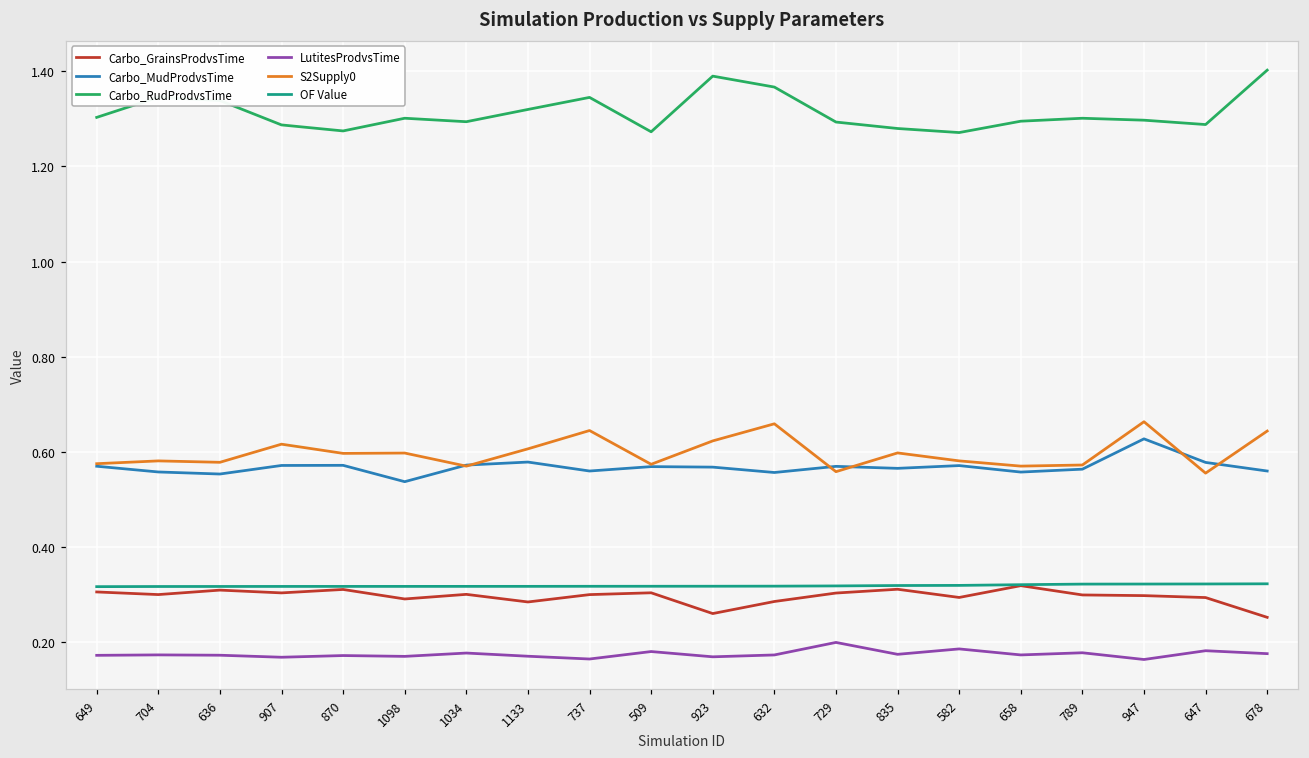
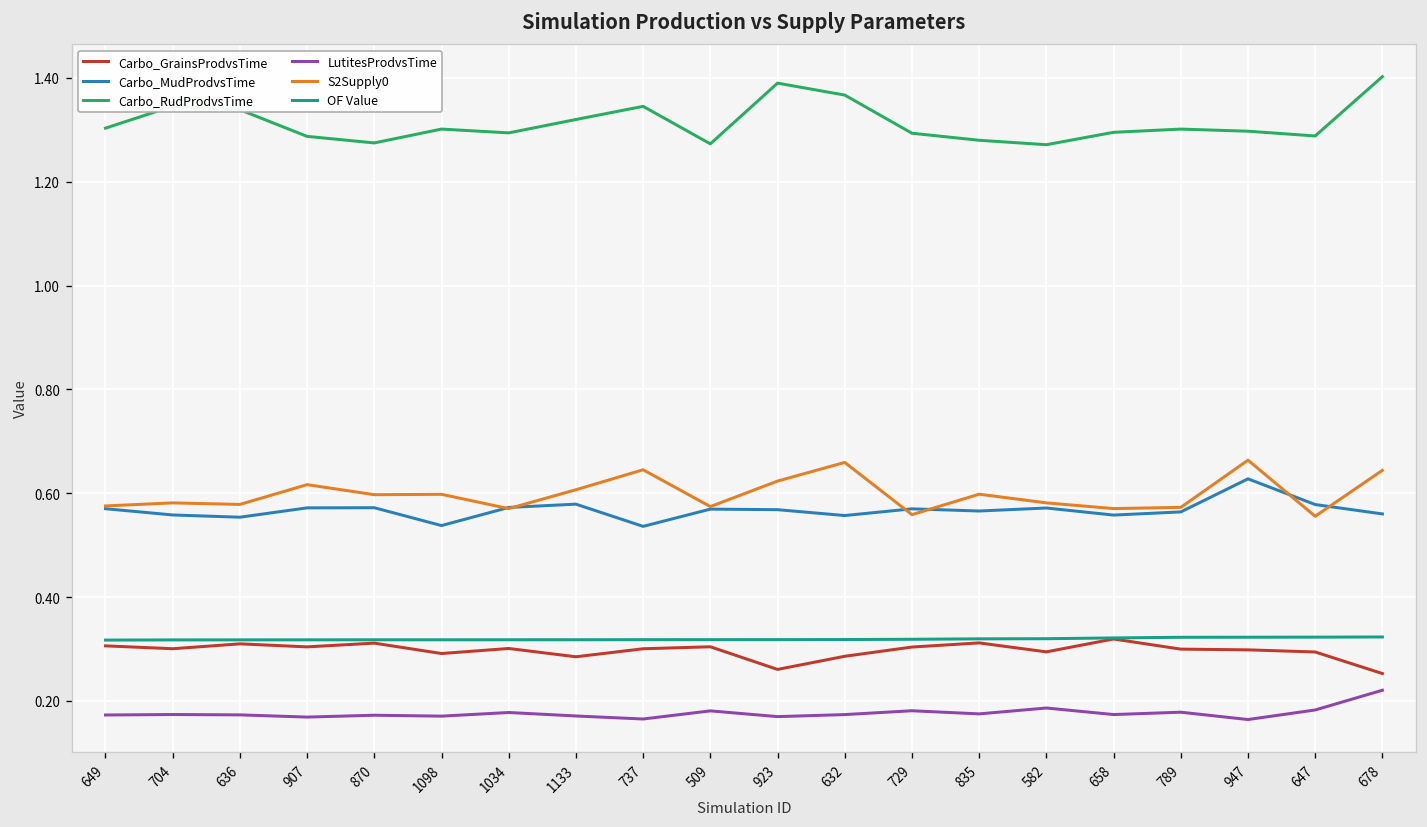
Carbo_MudProdvsTime, 737: 0.56 -> 0.54
LutitesProdvsTime, 729: 0.20 -> 0.18
LutitesProdvsTime, 678: 0.18 -> 0.22
